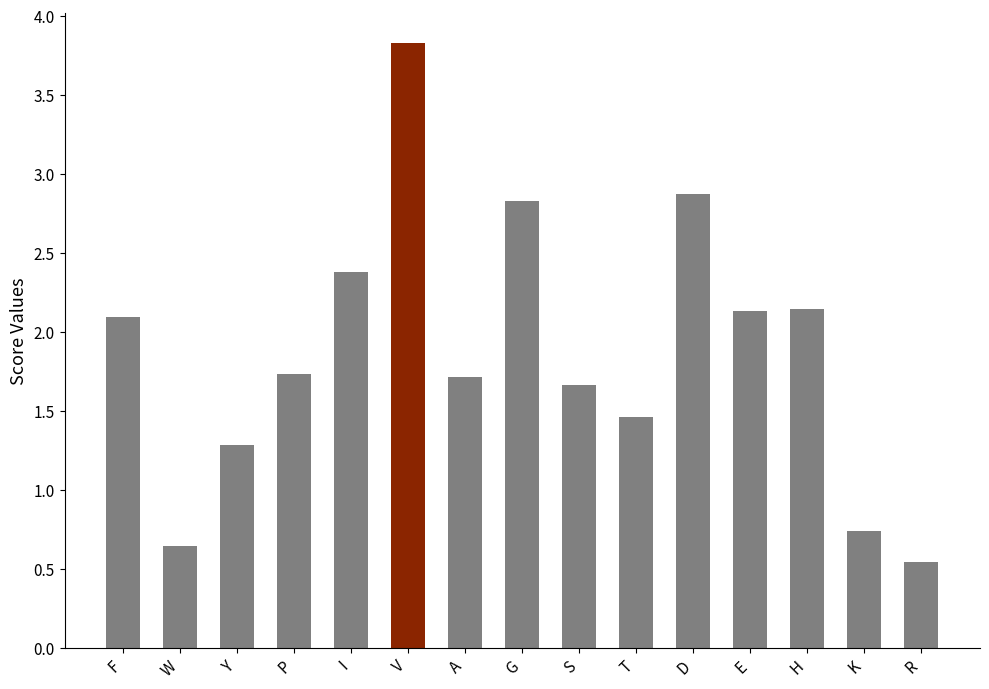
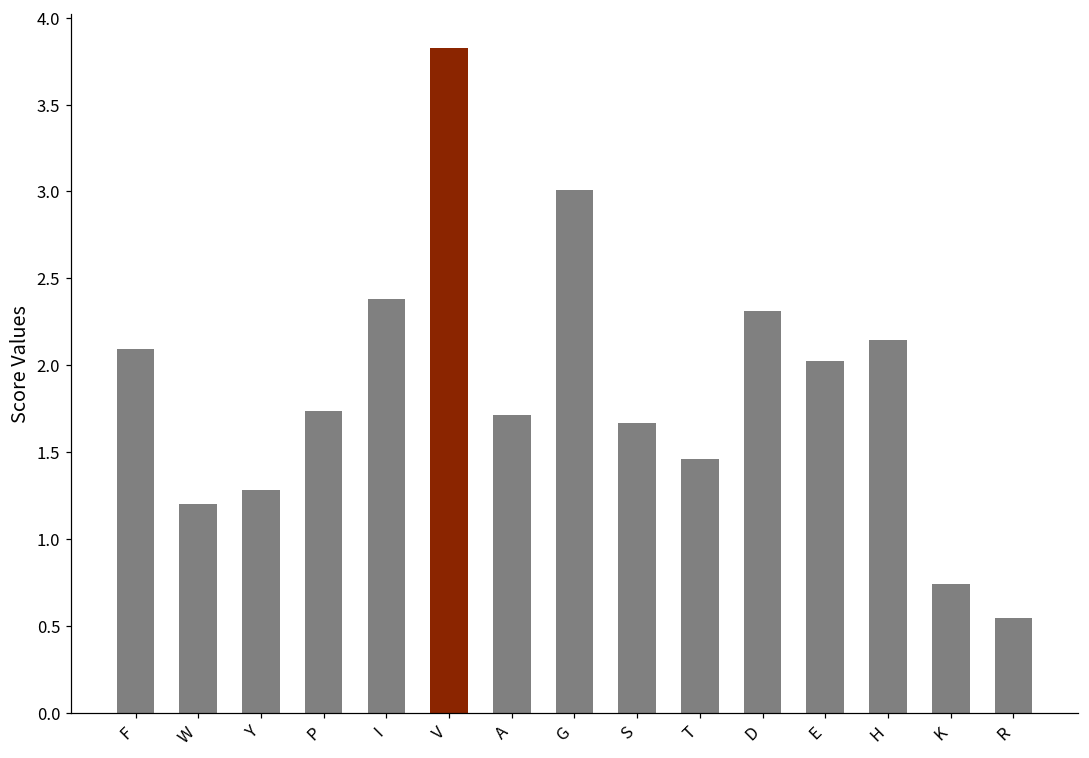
W: 0.64 -> 1.20
G: 2.83 -> 3.01
D: 2.87 -> 2.31
E: 2.13 -> 2.02
